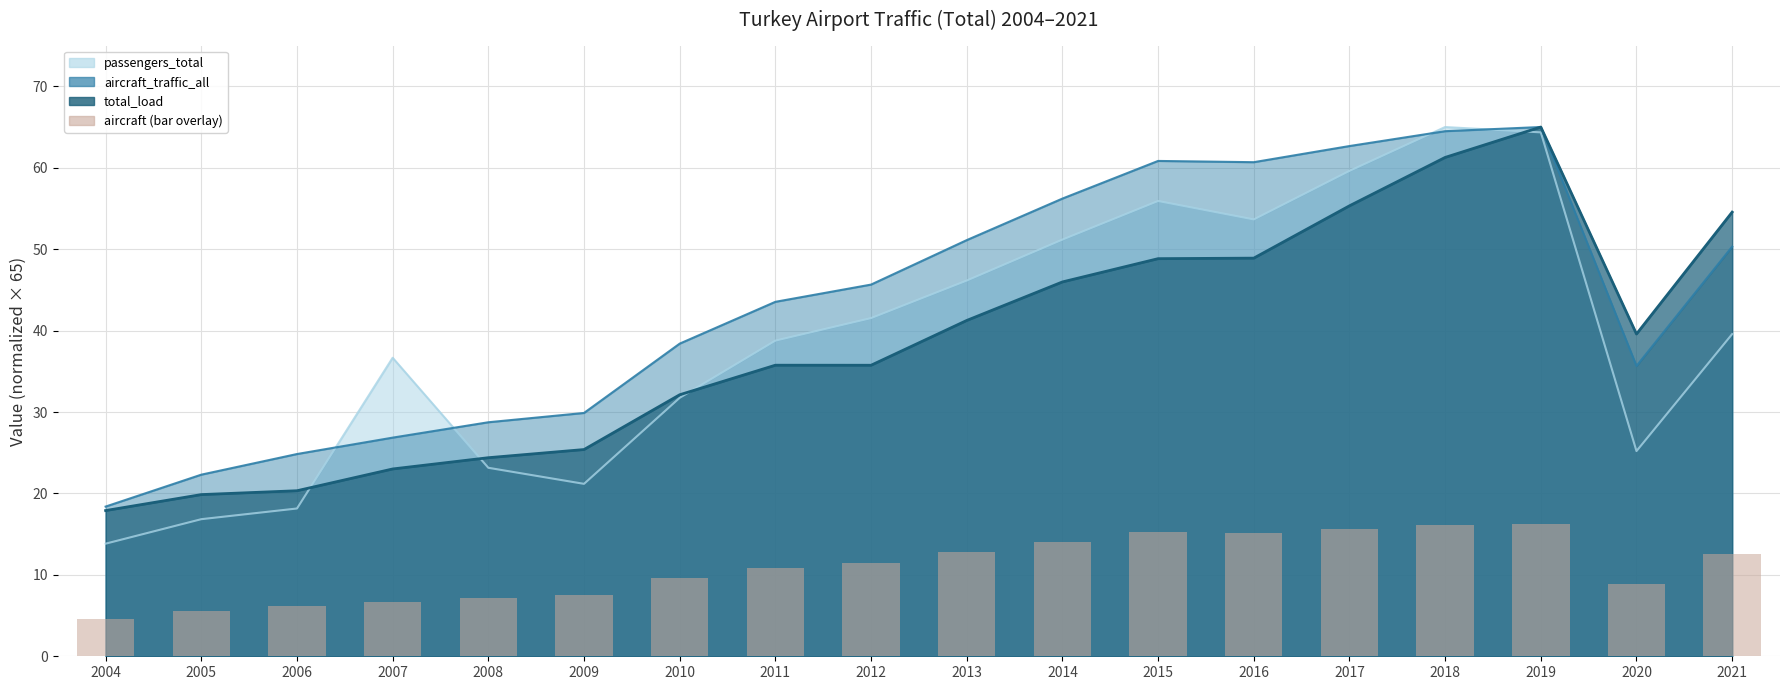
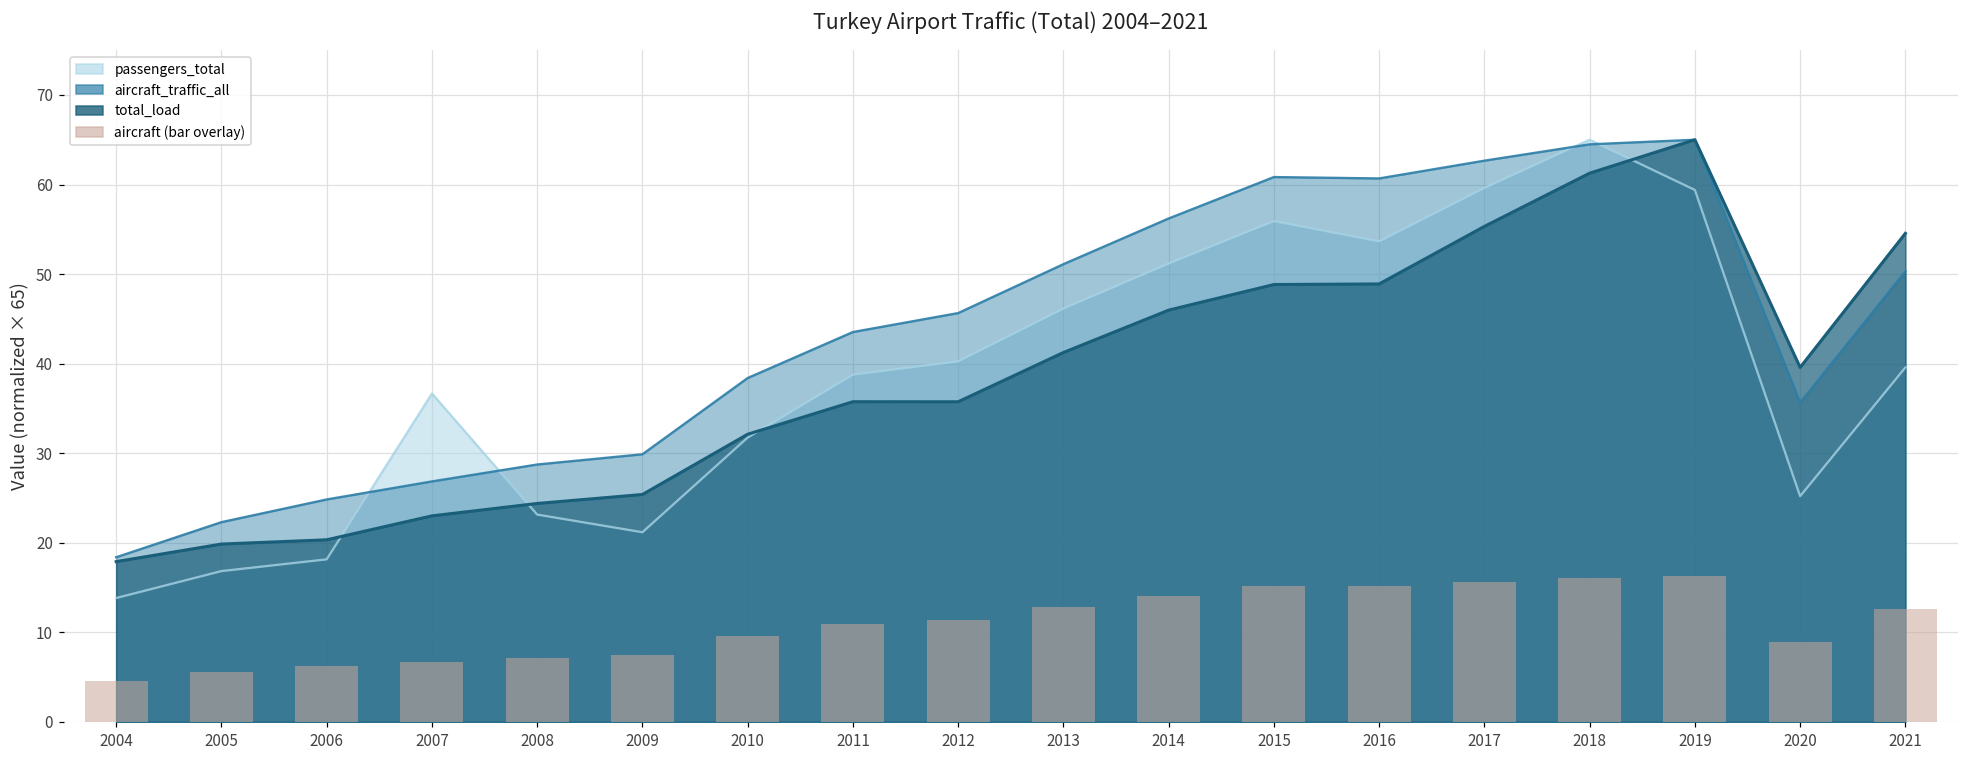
passengers_total, 2012: 42 -> 40
passengers_total, 2019: 64 -> 59
